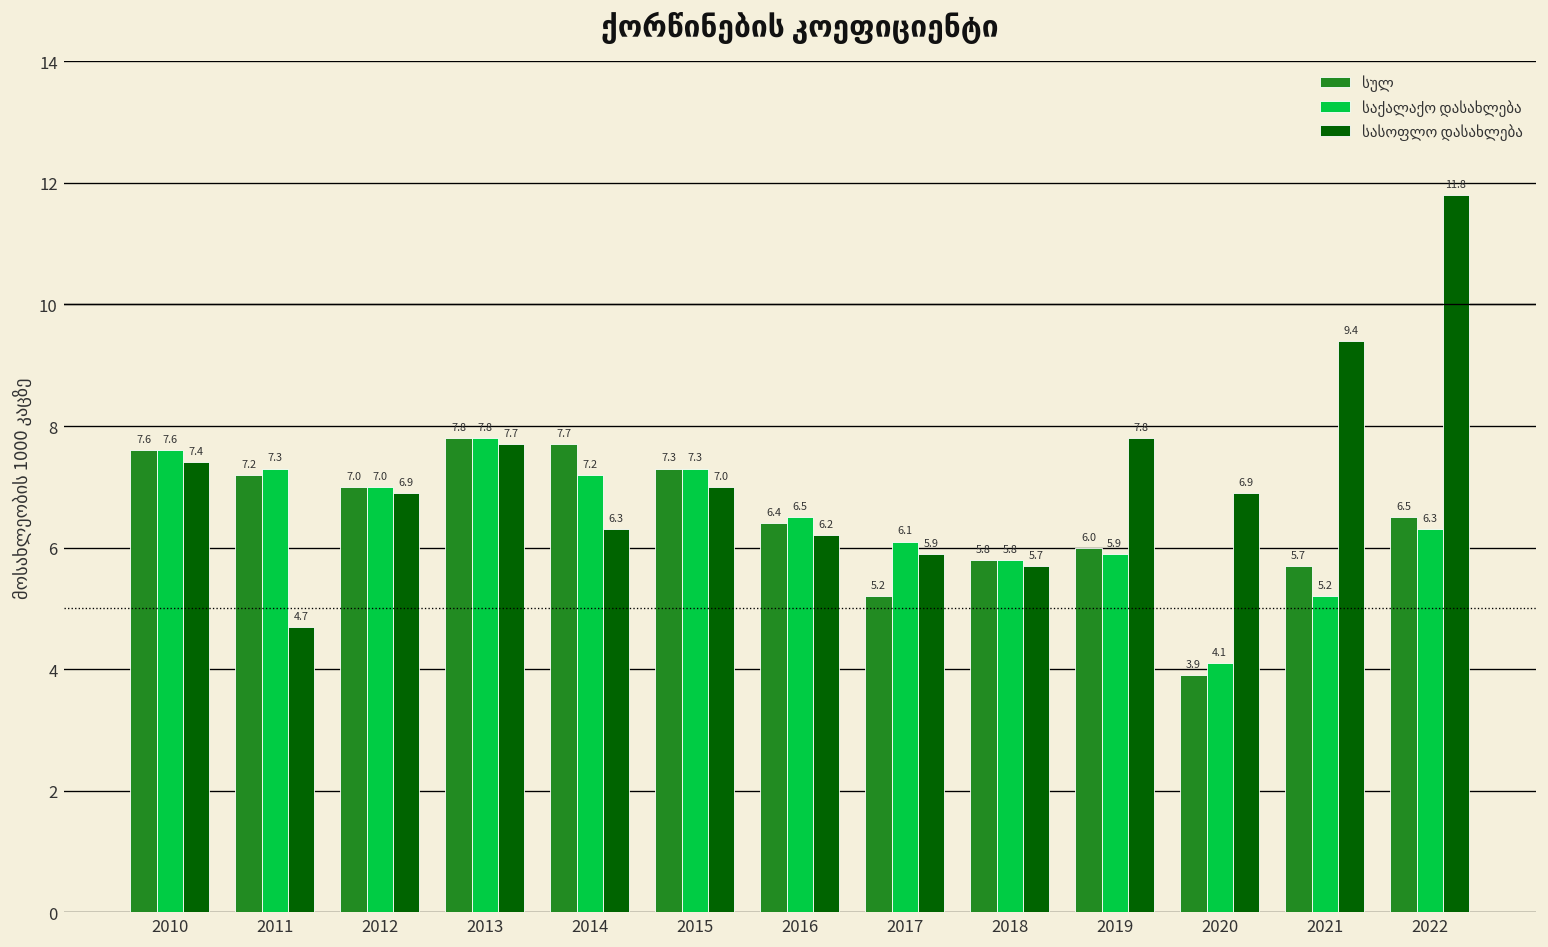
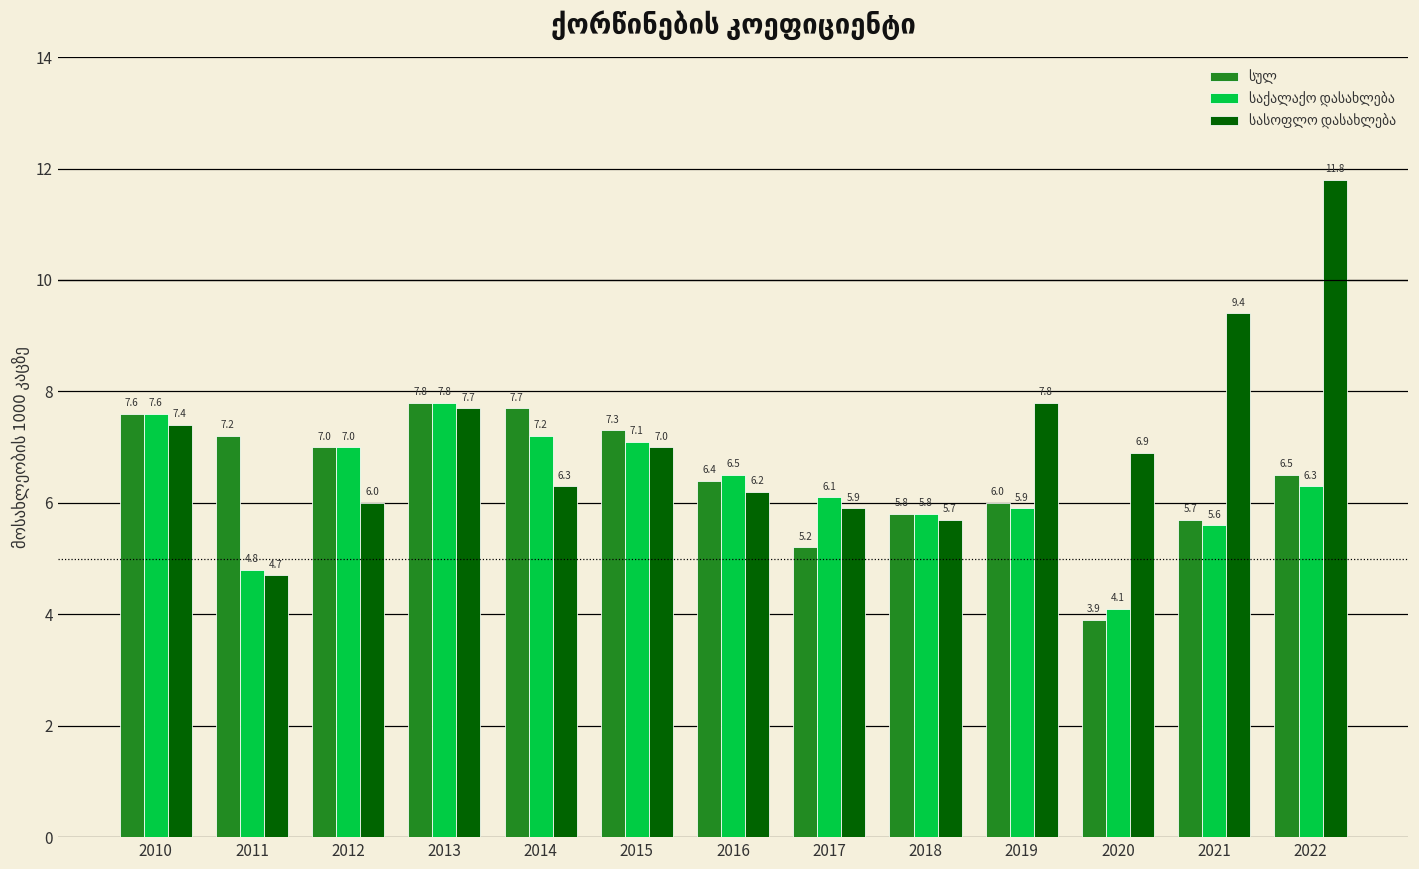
საქალაქო დასახლება, 2011: 7.3 -> 4.8
სასოფლო დასახლება, 2012: 6.9 -> 6.0
საქალაქო დასახლება, 2015: 7.3 -> 7.1
საქალაქო დასახლება, 2021: 5.2 -> 5.6
